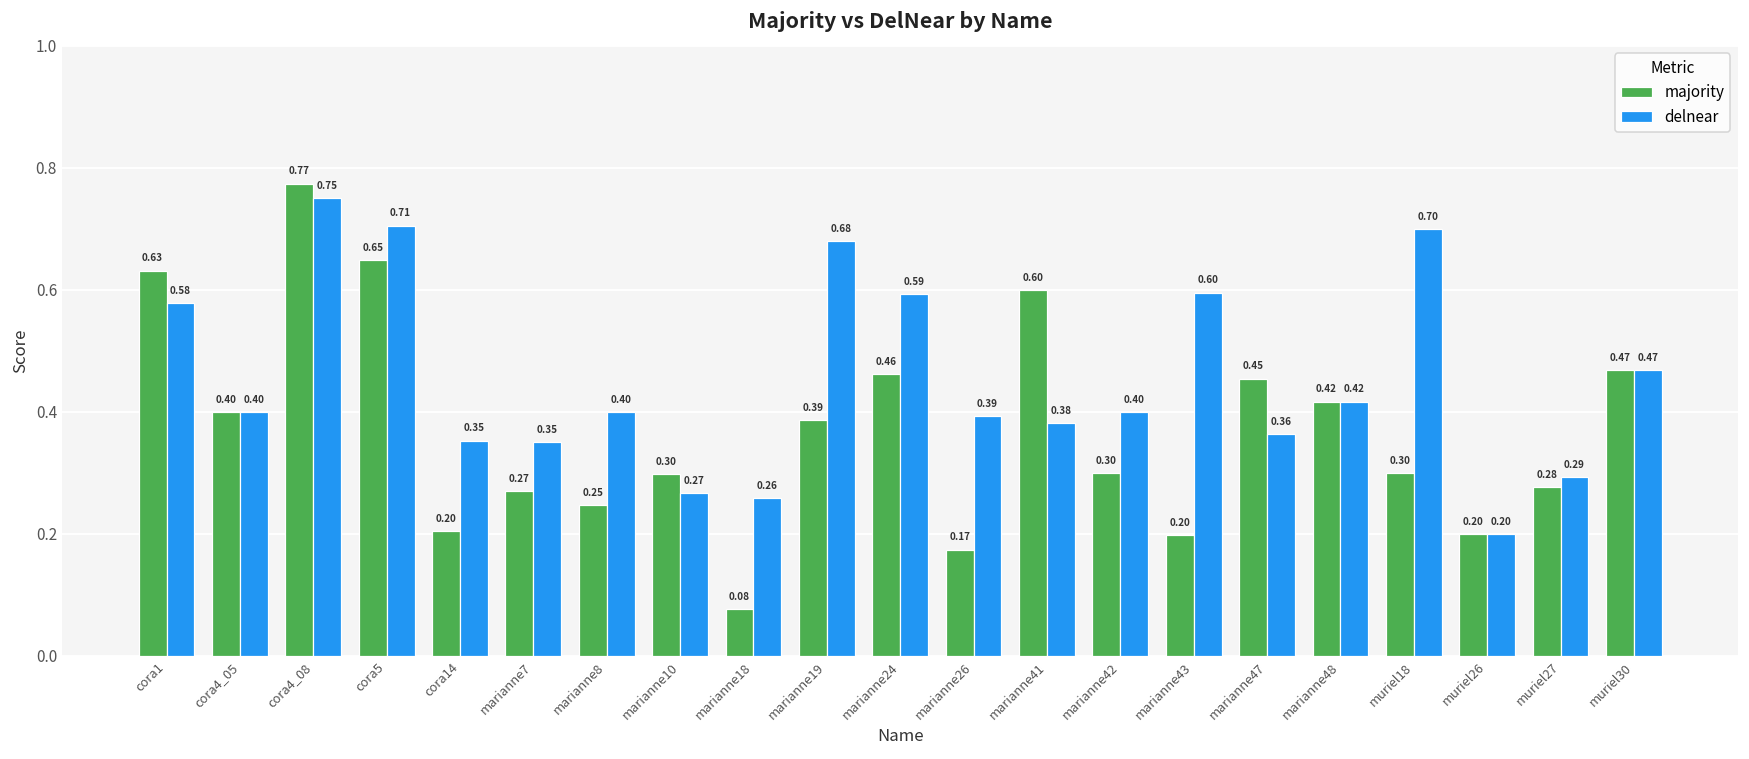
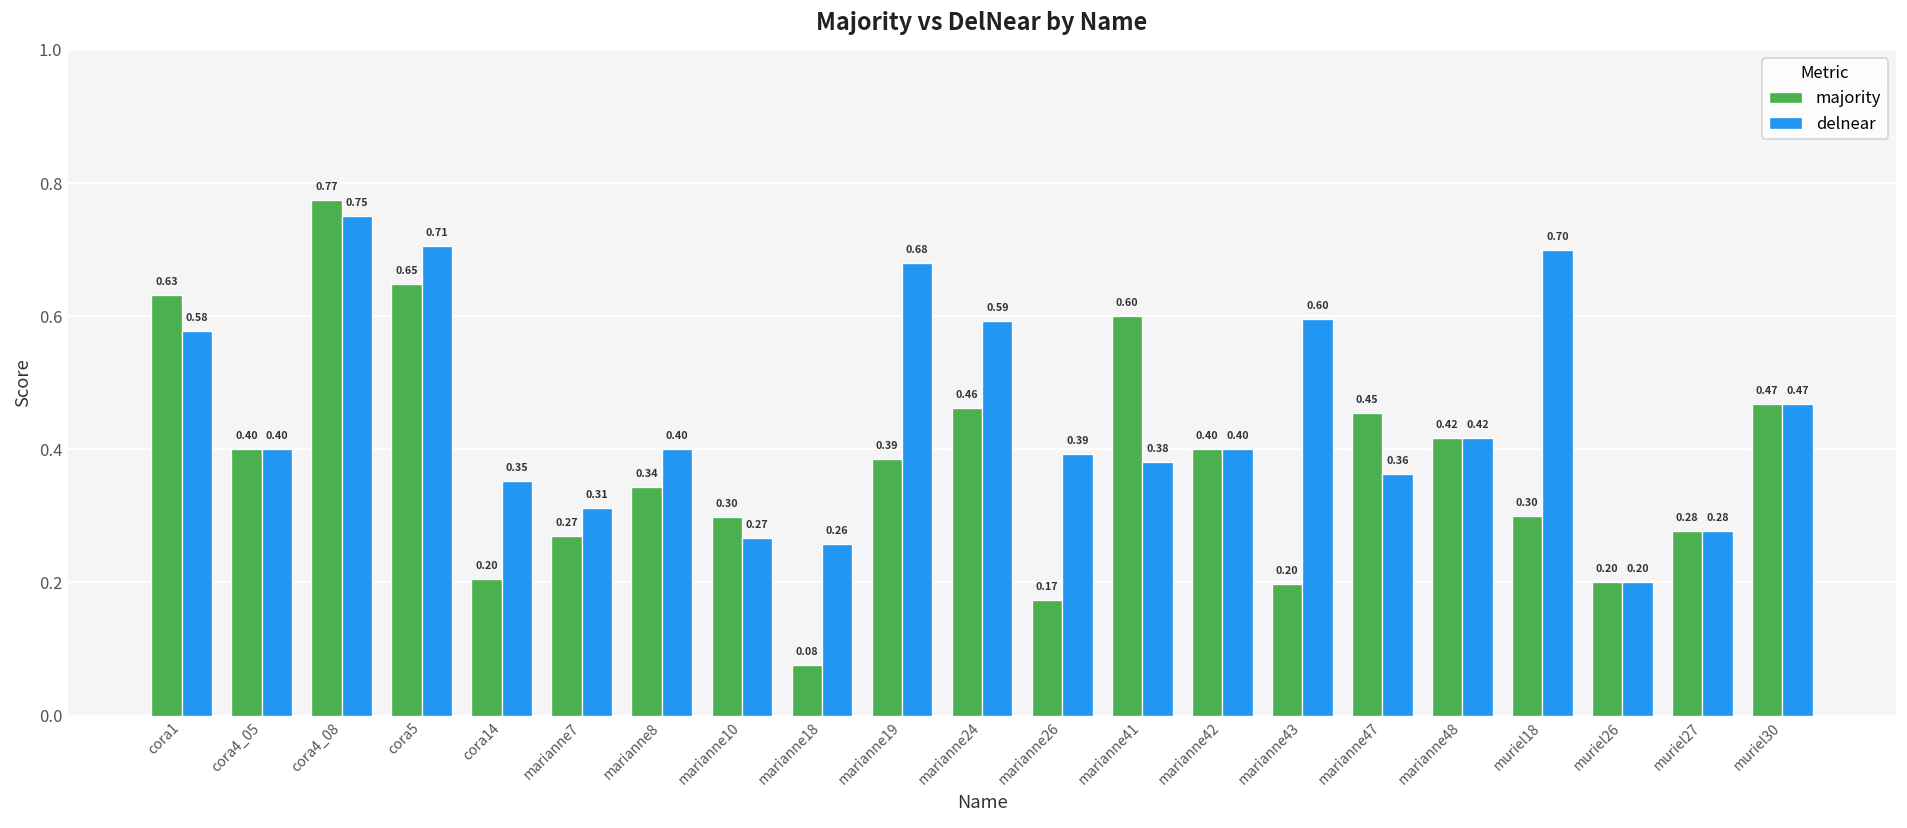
delnear, marianne7: 0.35 -> 0.31
majority, marianne8: 0.25 -> 0.34
majority, marianne42: 0.30 -> 0.40
delnear, muriel27: 0.29 -> 0.28
